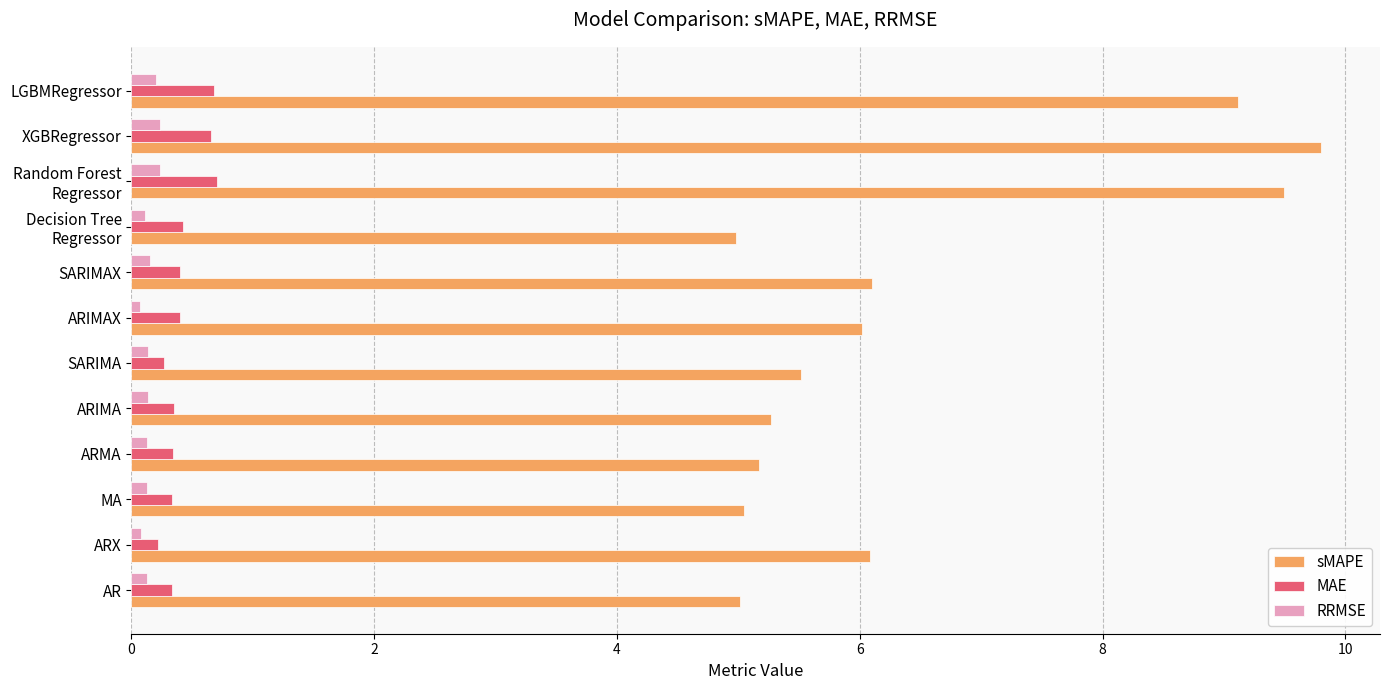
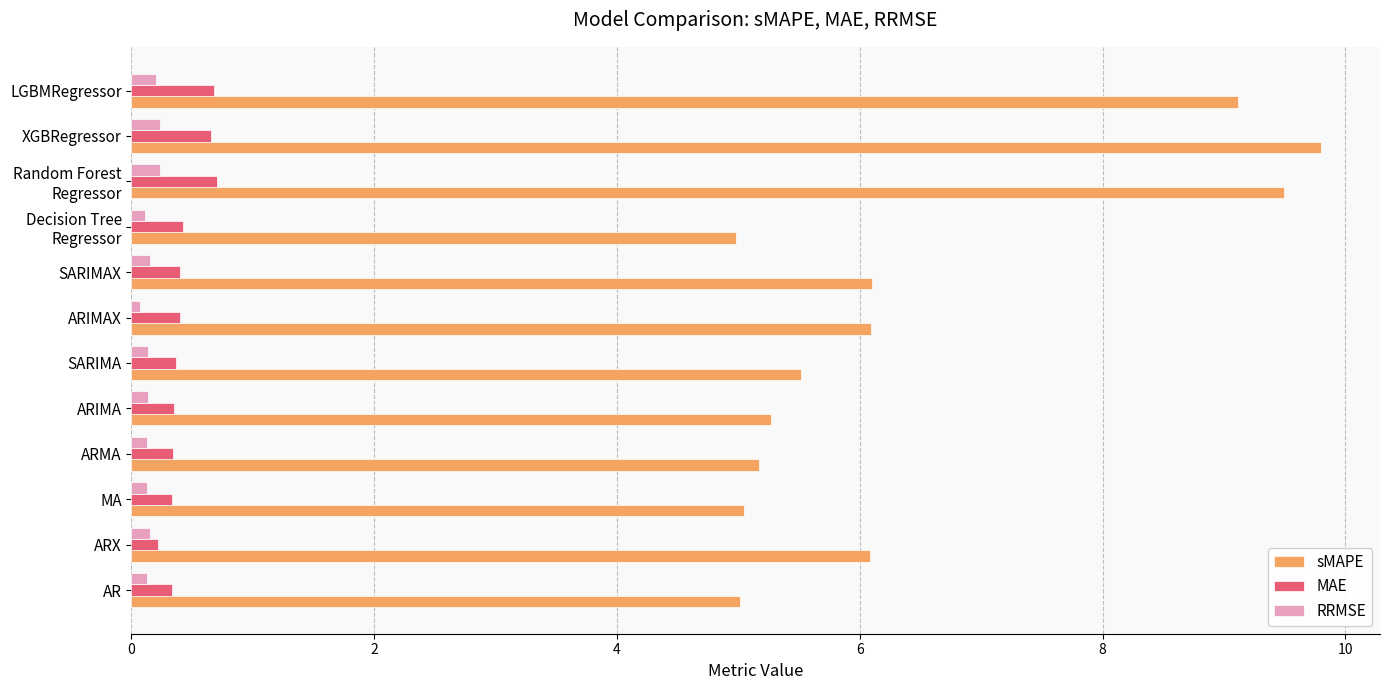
sMAPE, ARIMAX: 6.02 -> 6.09
MAE, SARIMA: 0.27 -> 0.37
RRMSE, ARX: 0.08 -> 0.16
